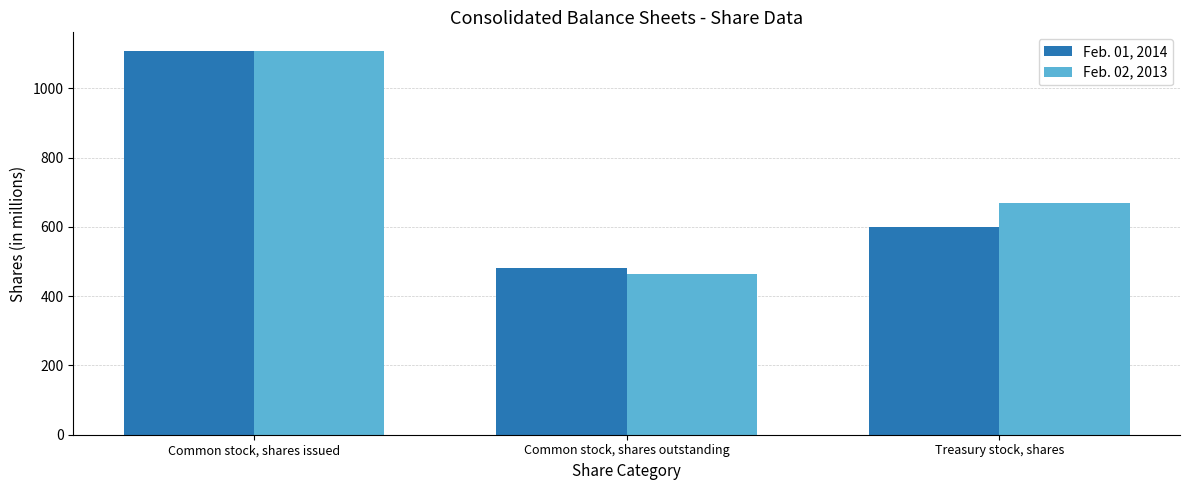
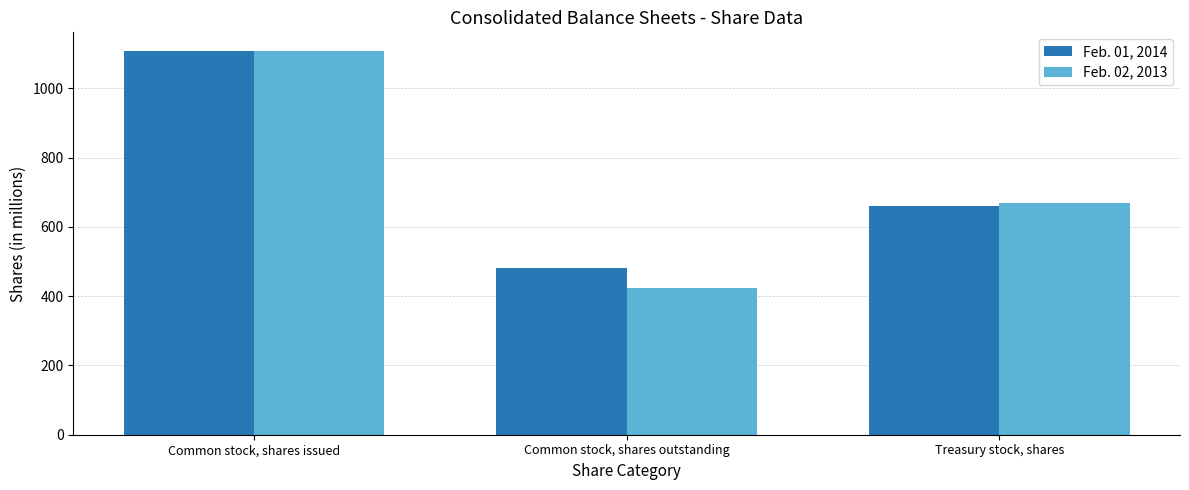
Feb. 02, 2013, Common stock, shares outstanding: 460 -> 420
Feb. 01, 2014, Treasury stock, shares: 600 -> 660
